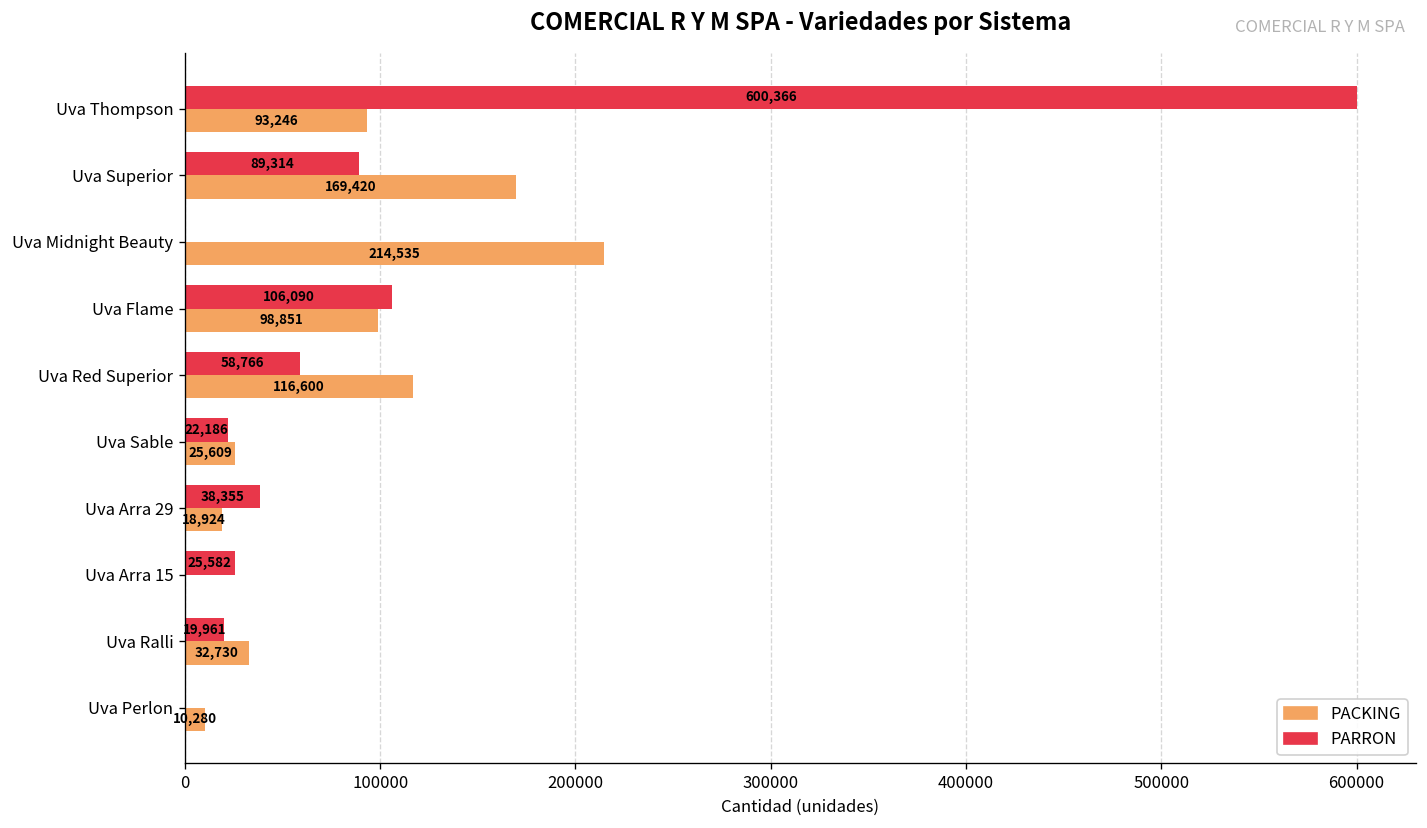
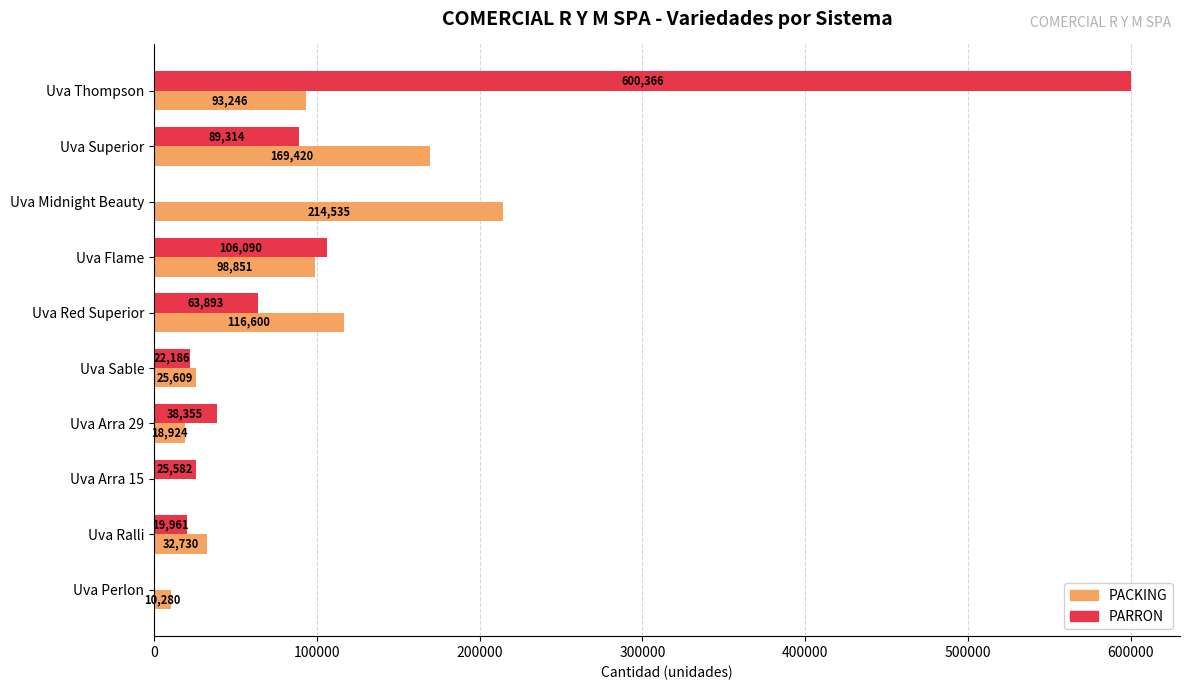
PARRON, Uva Red Superior: 58,766 -> 63,893
